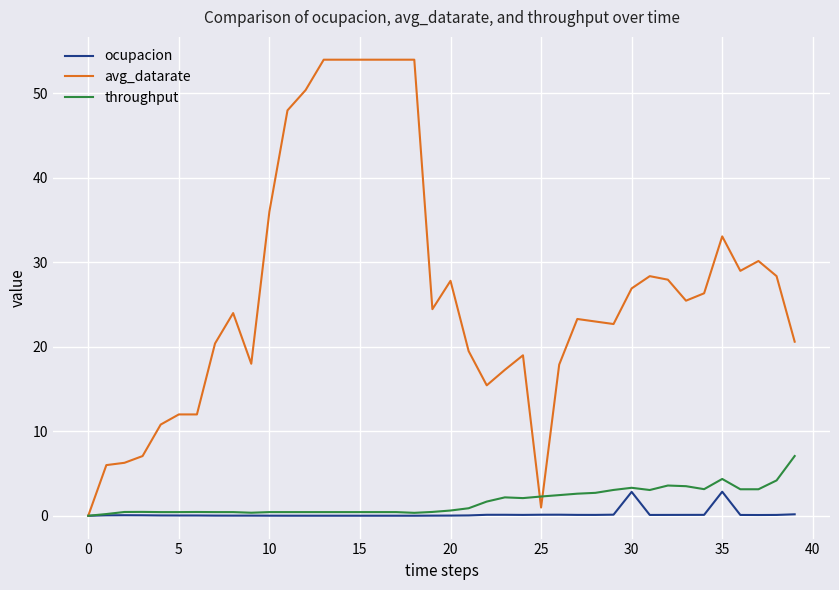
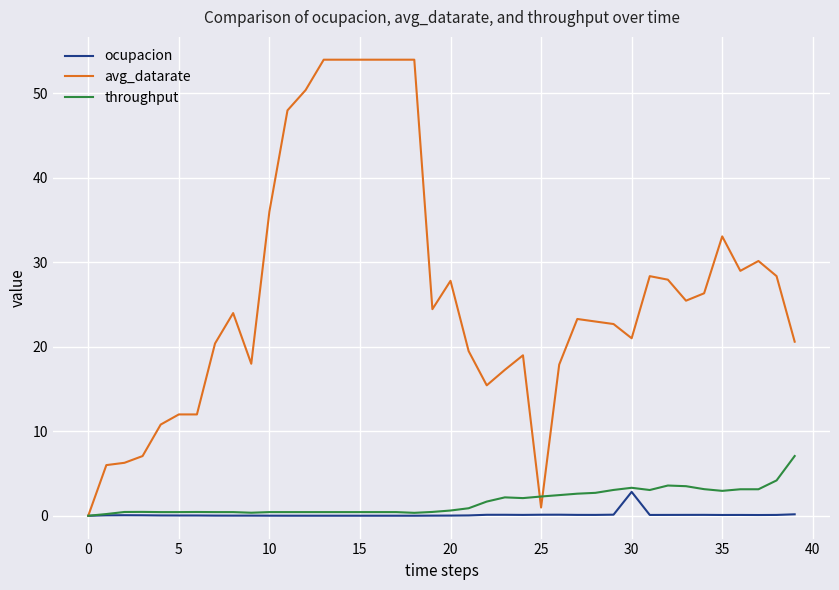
avg_datarate, 30: 27 -> 21
ocupacion, 35: 3 -> 0
throughput, 35: 4 -> 3
